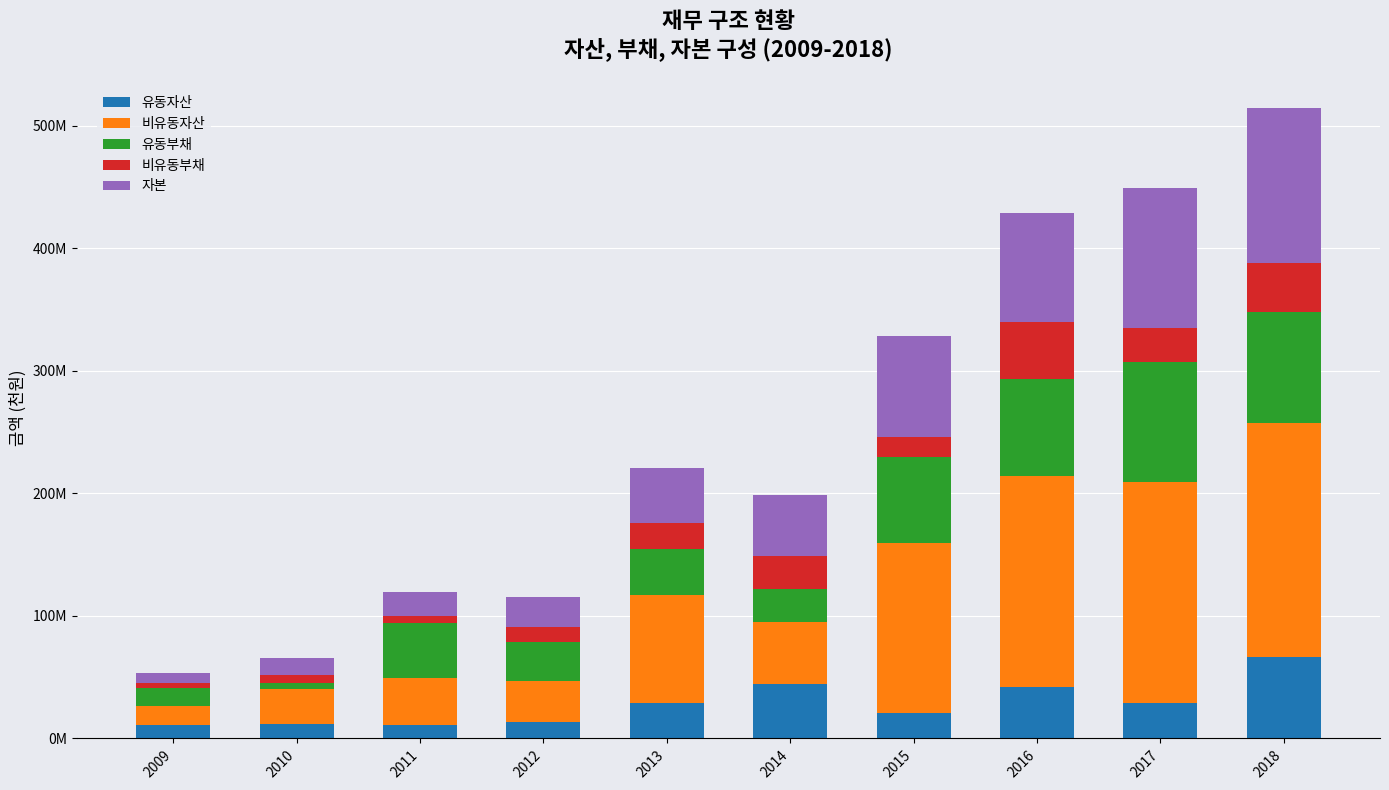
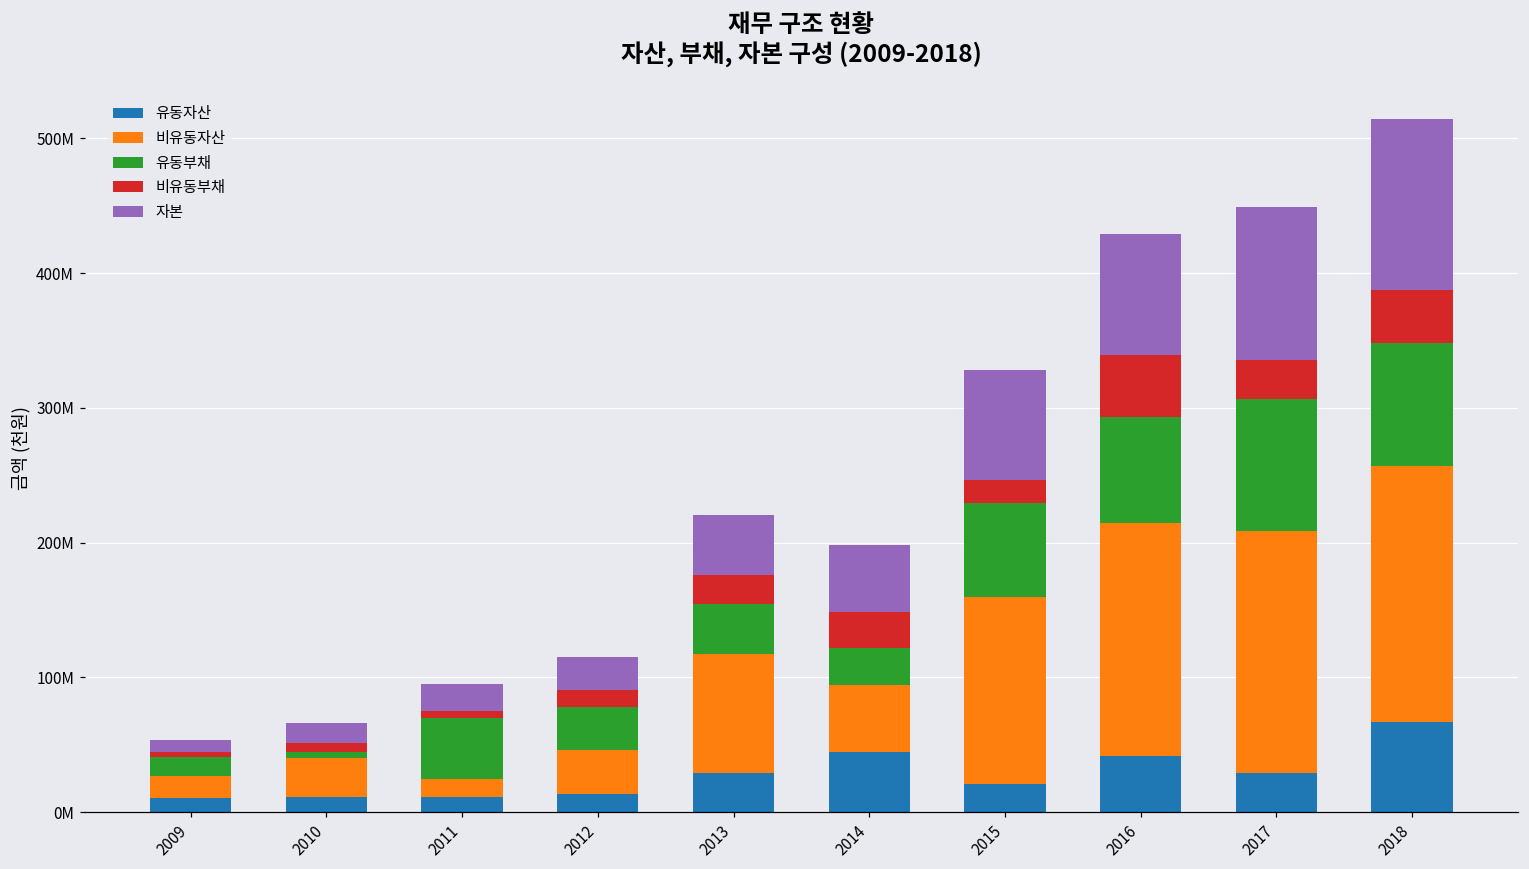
비유동자산, 2011: 38000000 -> 14000000
